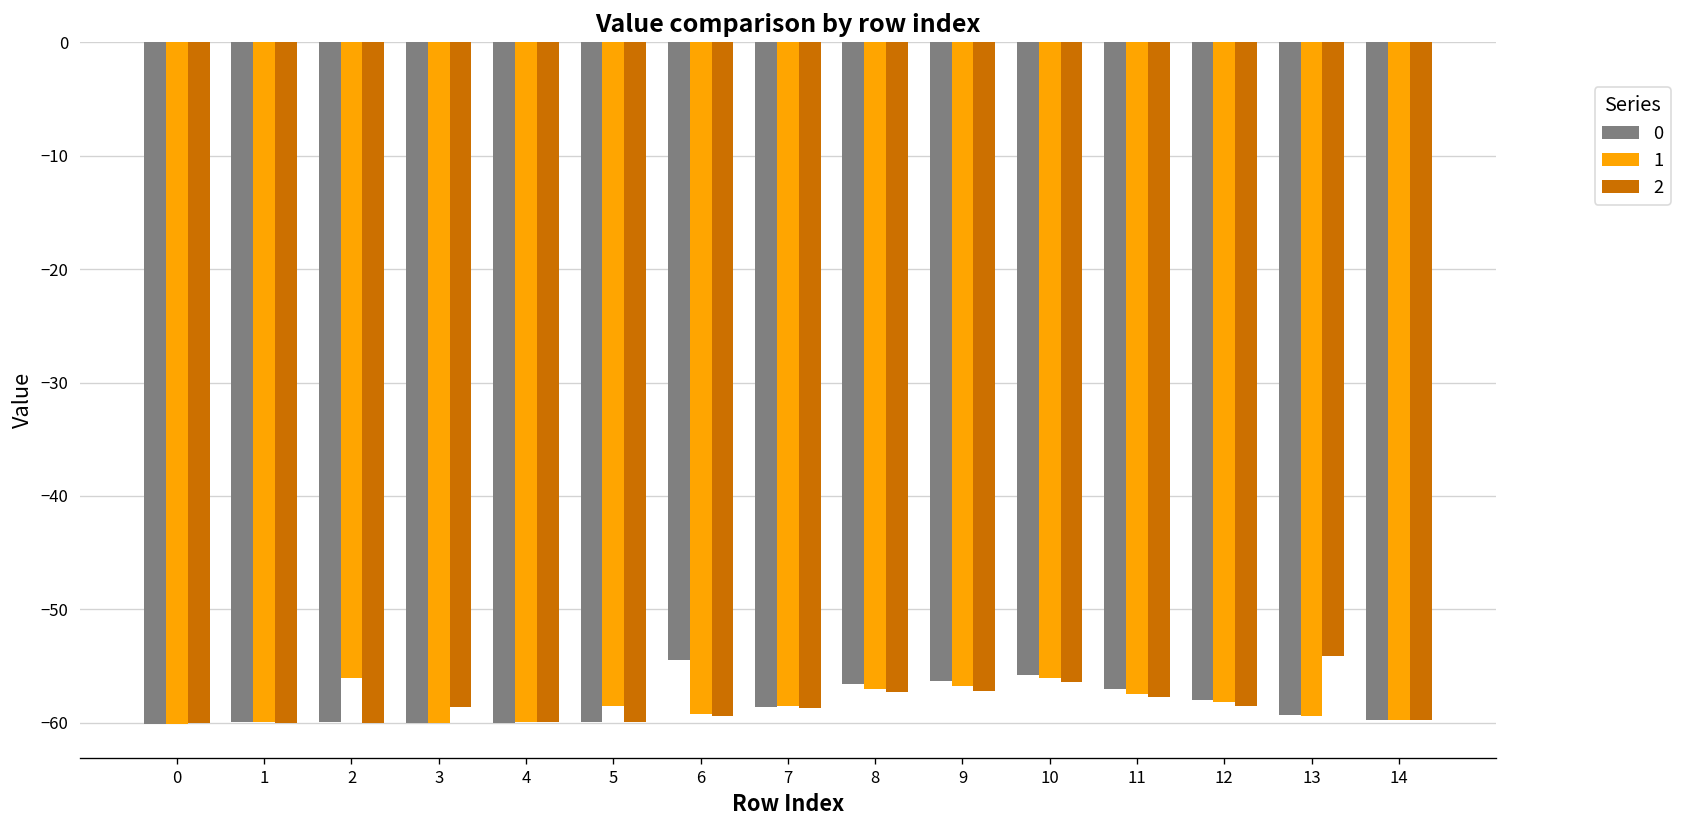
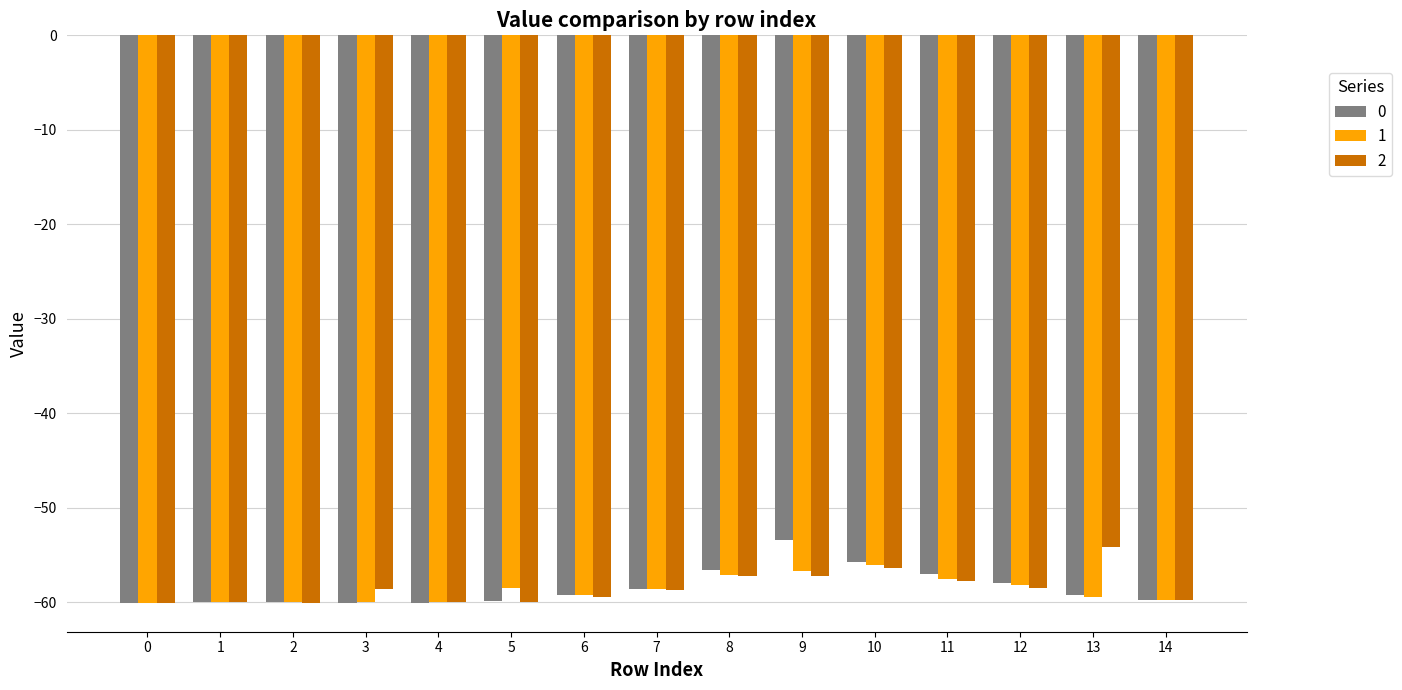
1, 2: -56 -> -60
0, 6: -55 -> -59
0, 9: -56 -> -53
